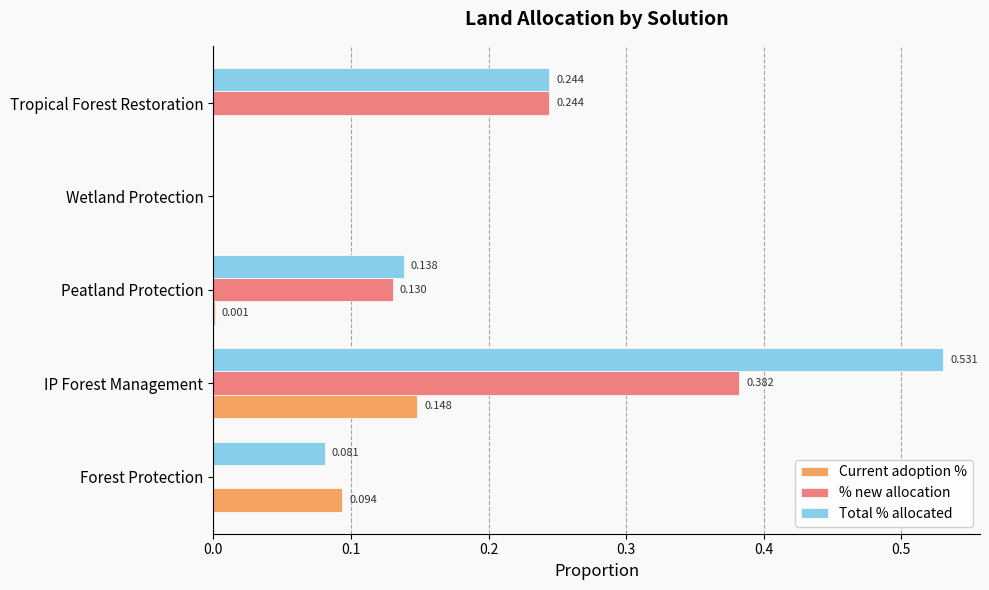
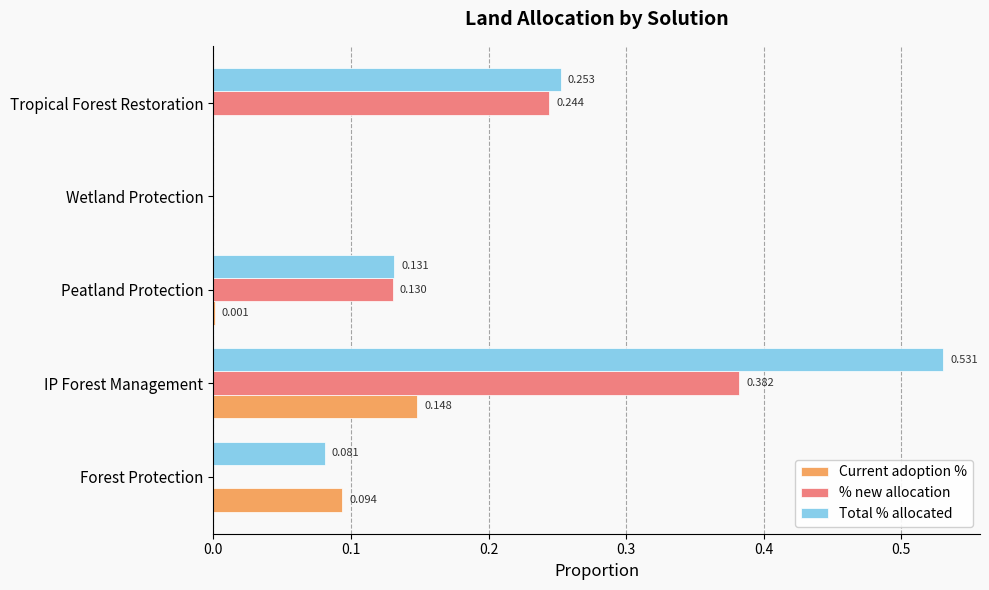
Total % allocated, Tropical Forest Restoration: 0.244 -> 0.253
Total % allocated, Peatland Protection: 0.138 -> 0.131
